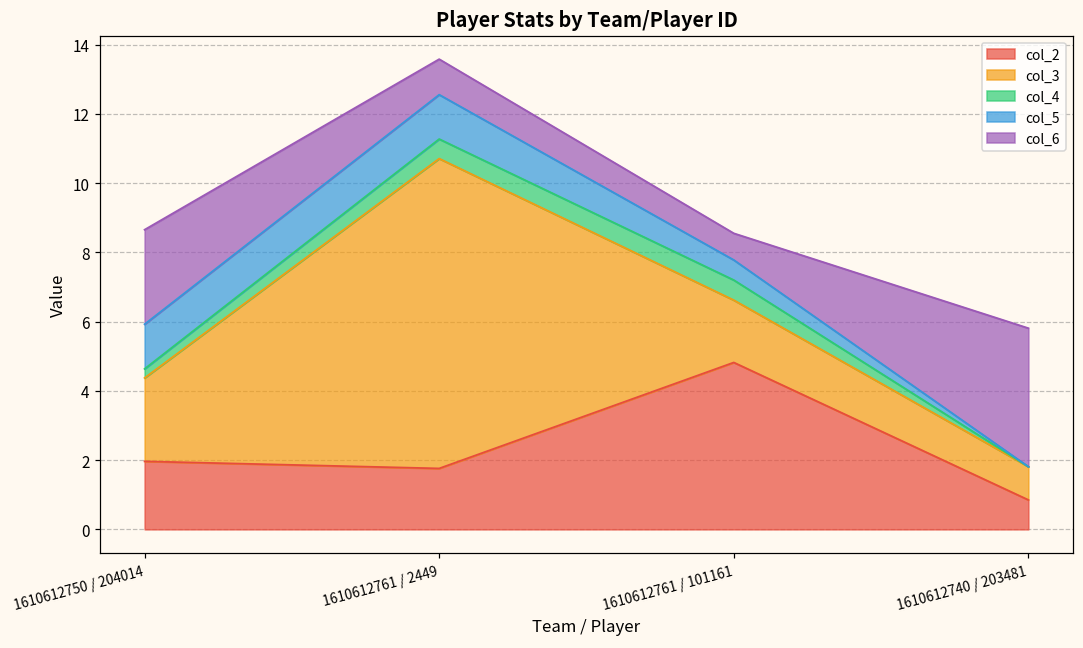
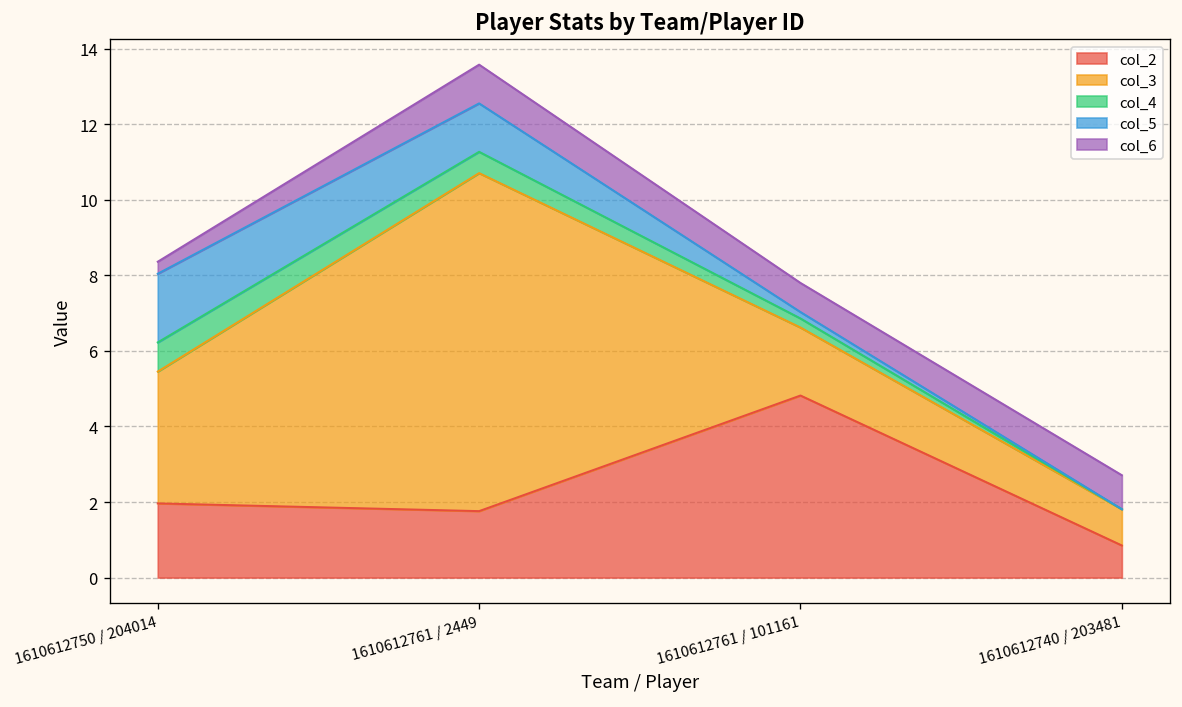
col_3, 1610612750 / 204014: 2.4 -> 3.5
col_4, 1610612750 / 204014: 0.3 -> 0.8
col_5, 1610612750 / 204014: 1.3 -> 1.8
col_6, 1610612750 / 204014: 2.7 -> 0.3
col_4, 1610612761 / 101161: 0.6 -> 0.2
col_5, 1610612761 / 101161: 0.6 -> 0.2
col_6, 1610612740 / 203481: 4.0 -> 0.9
